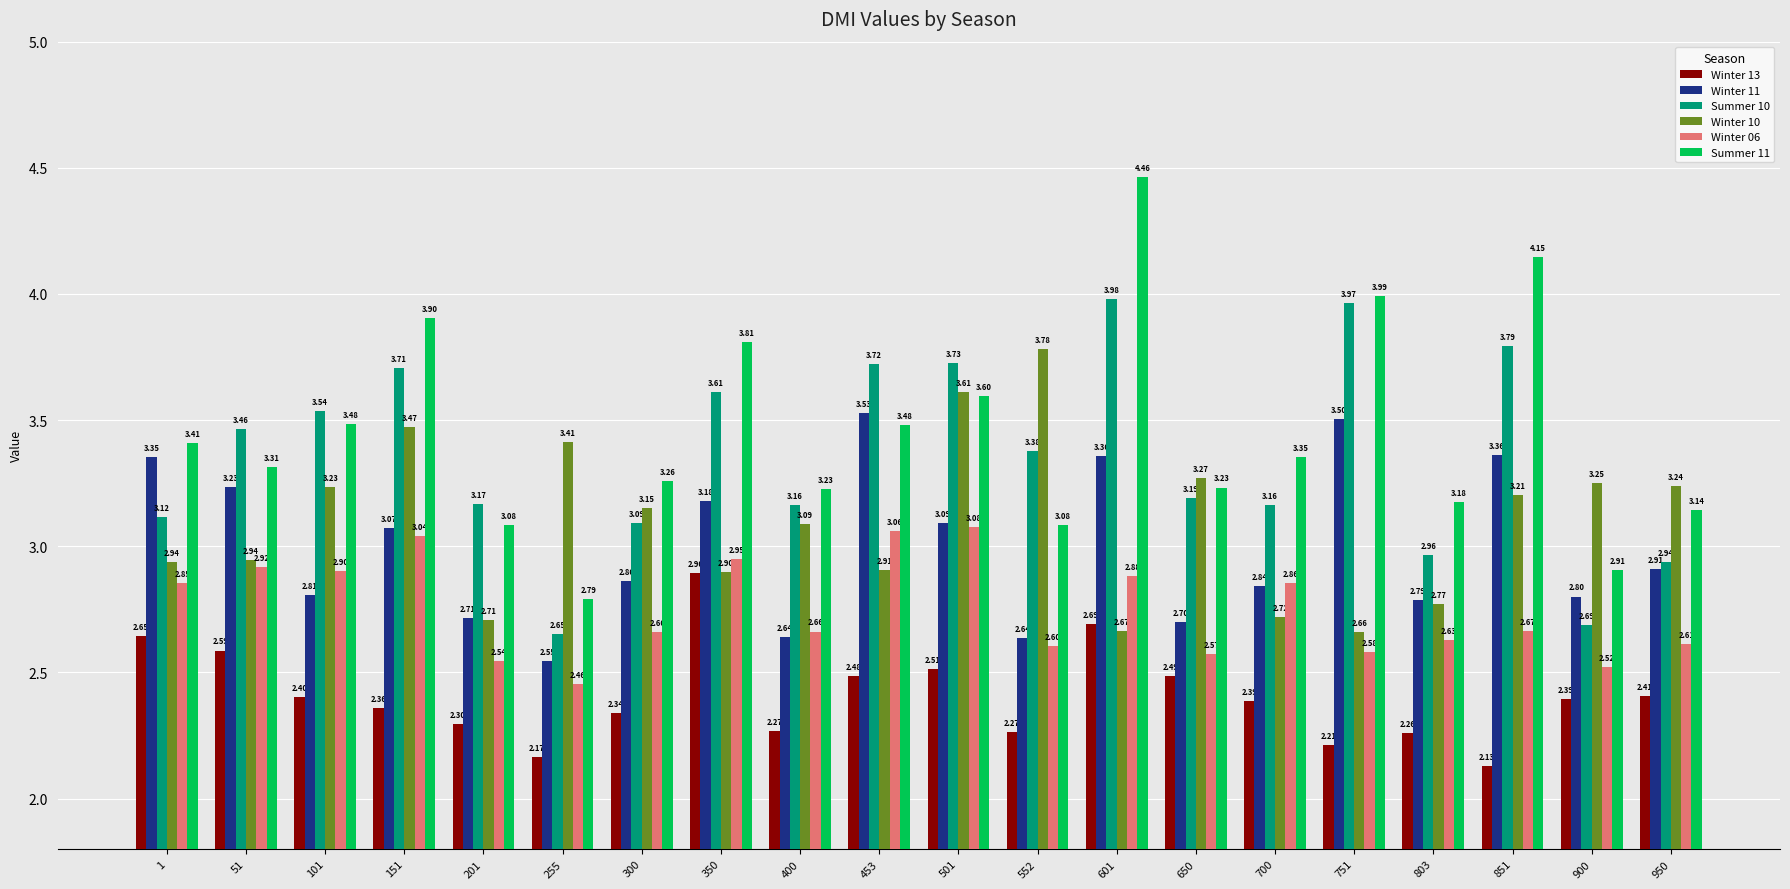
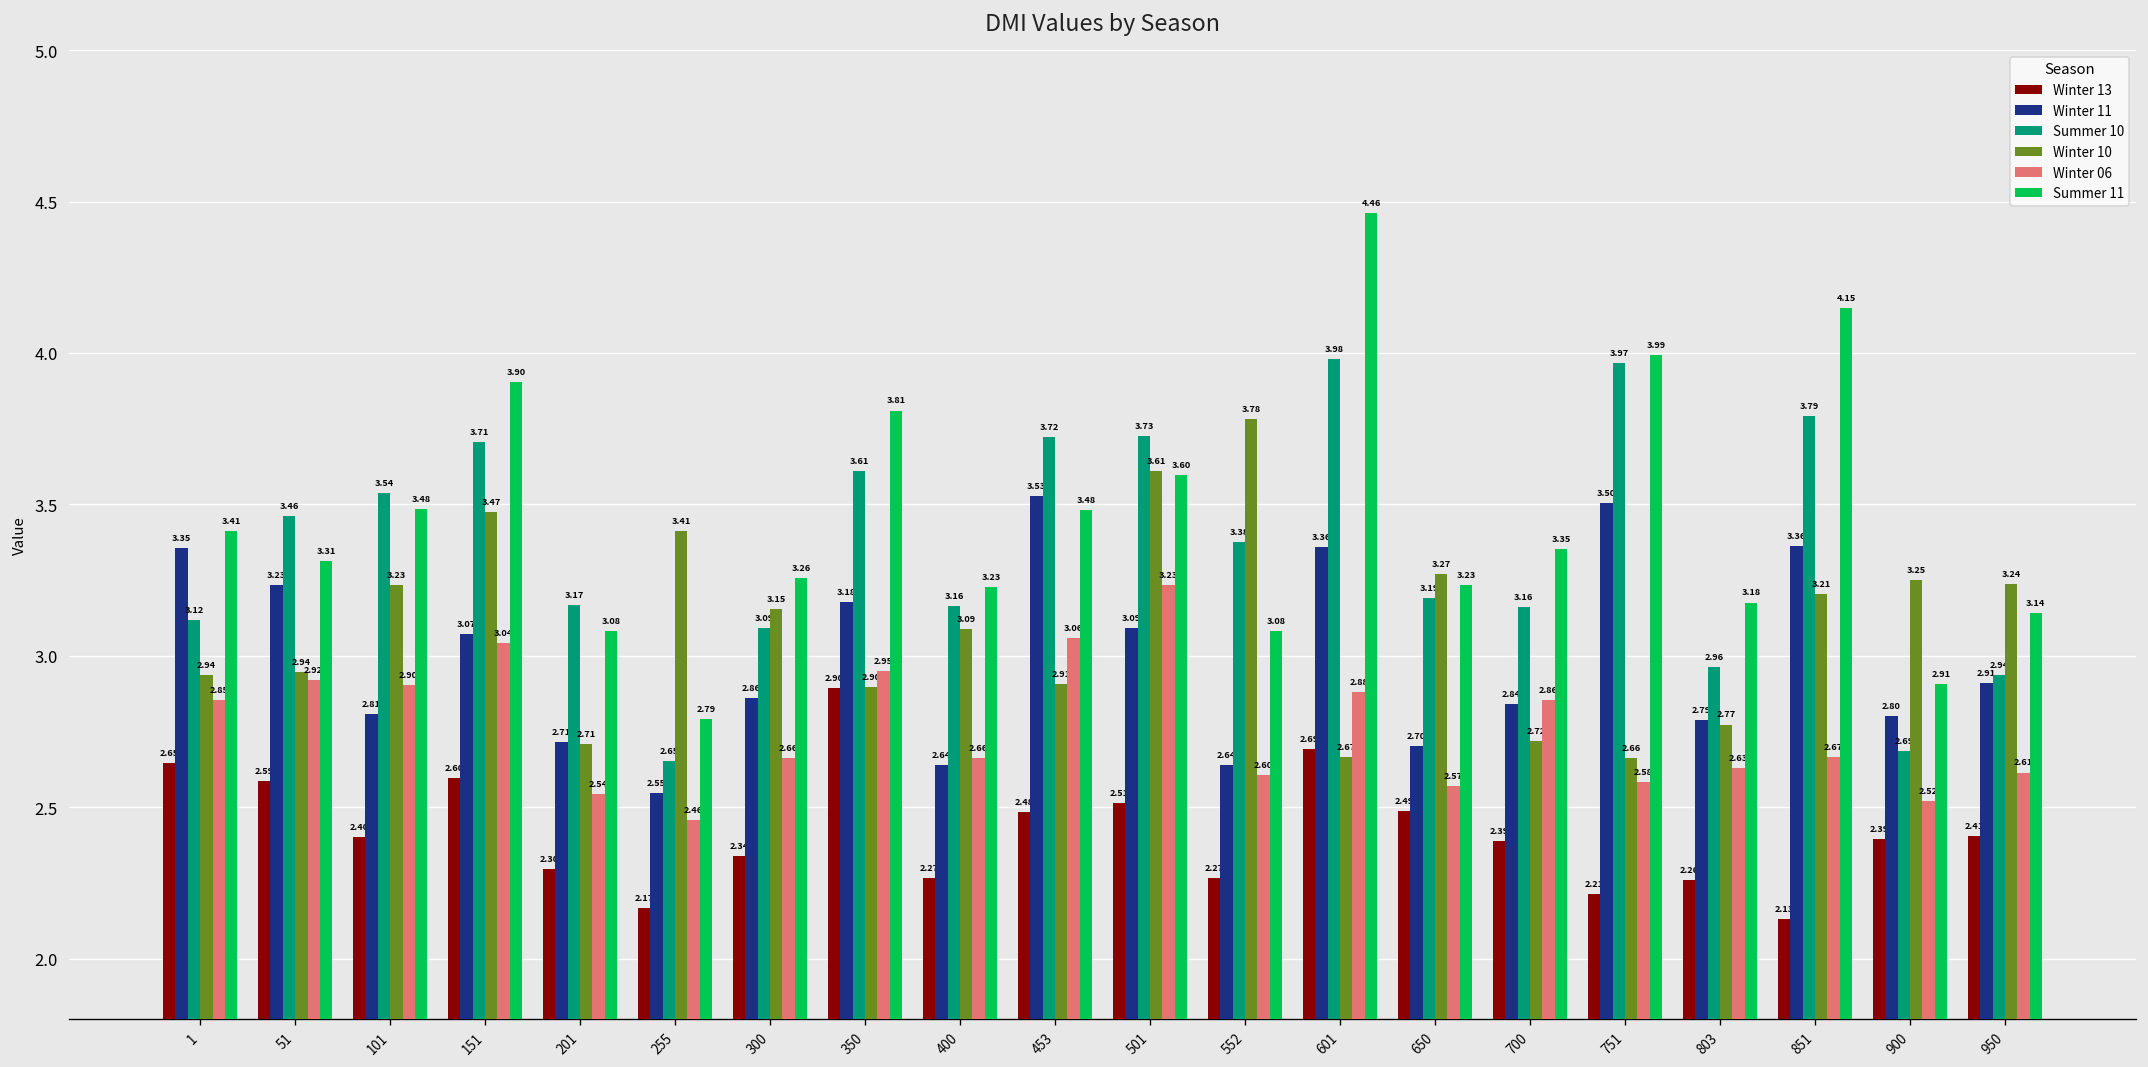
Winter 13, 151: 2.36 -> 2.60
Winter 06, 501: 3.08 -> 3.23
